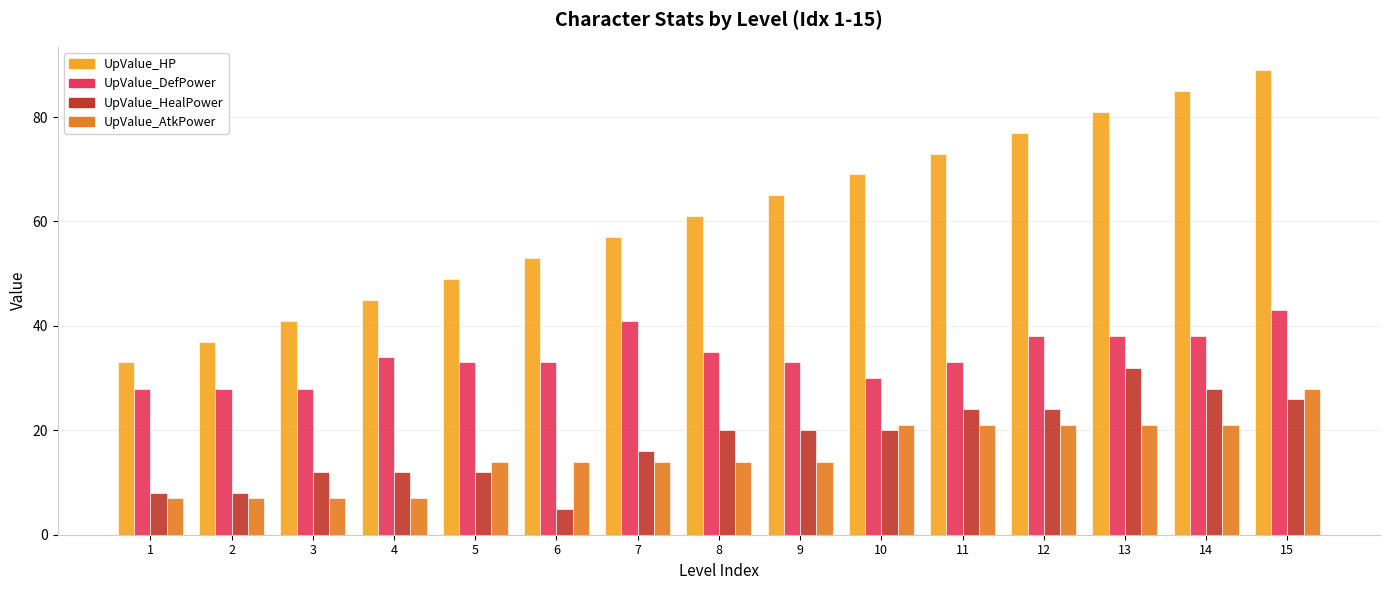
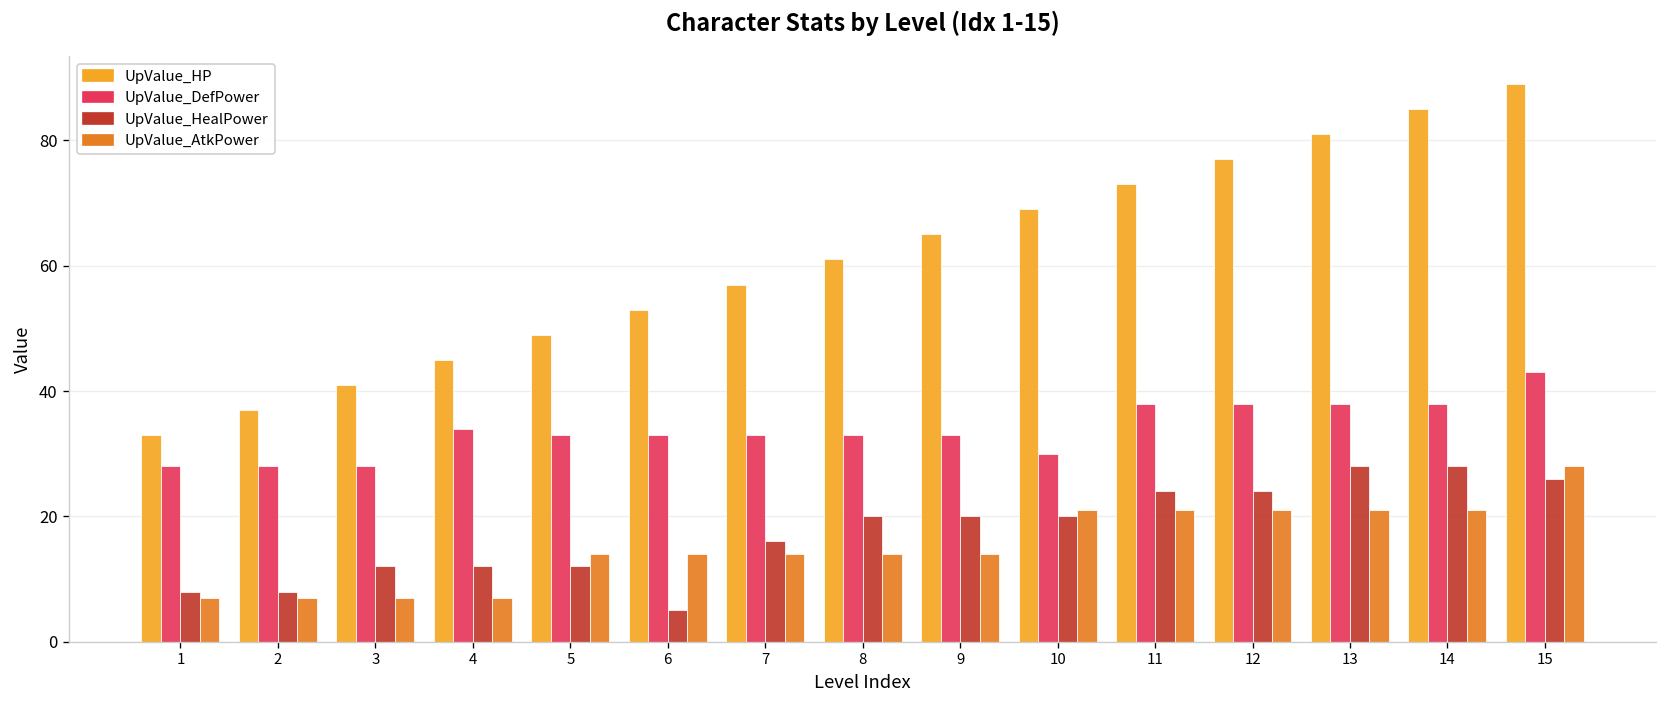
UpValue_DefPower, 7: 41 -> 33
UpValue_DefPower, 8: 35 -> 33
UpValue_DefPower, 11: 33 -> 38
UpValue_HealPower, 13: 32 -> 28
